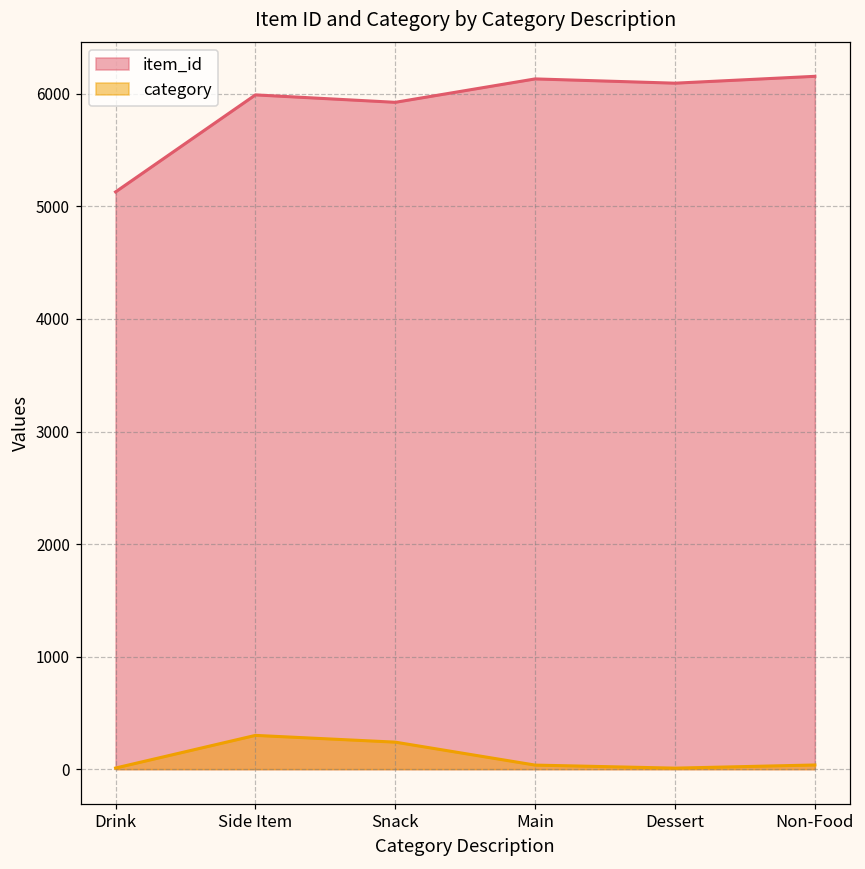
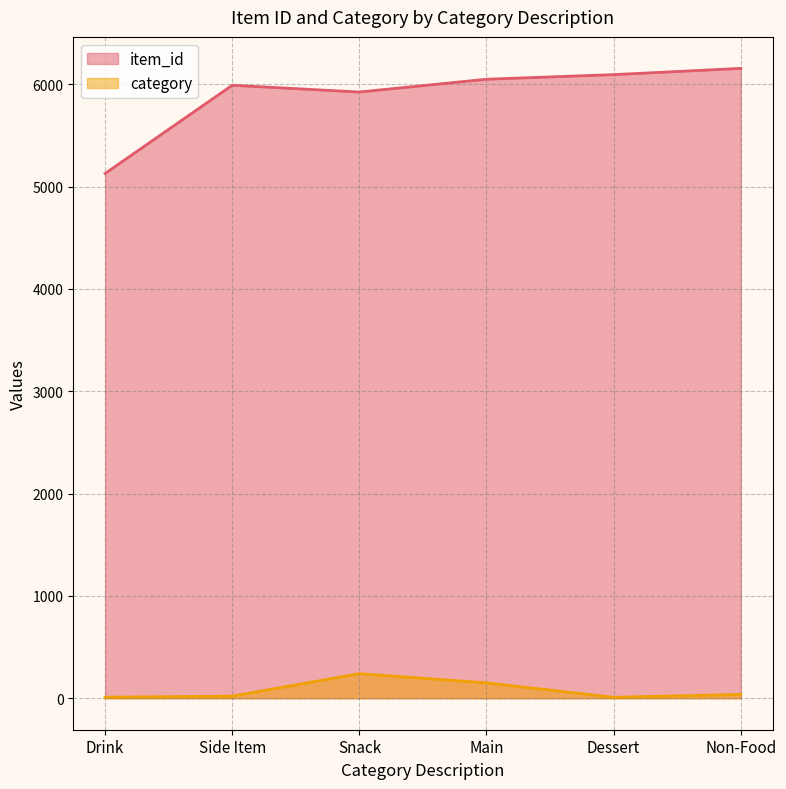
category, Side Item: 300 -> 20
item_id, Main: 6130 -> 6050
category, Main: 40 -> 150
